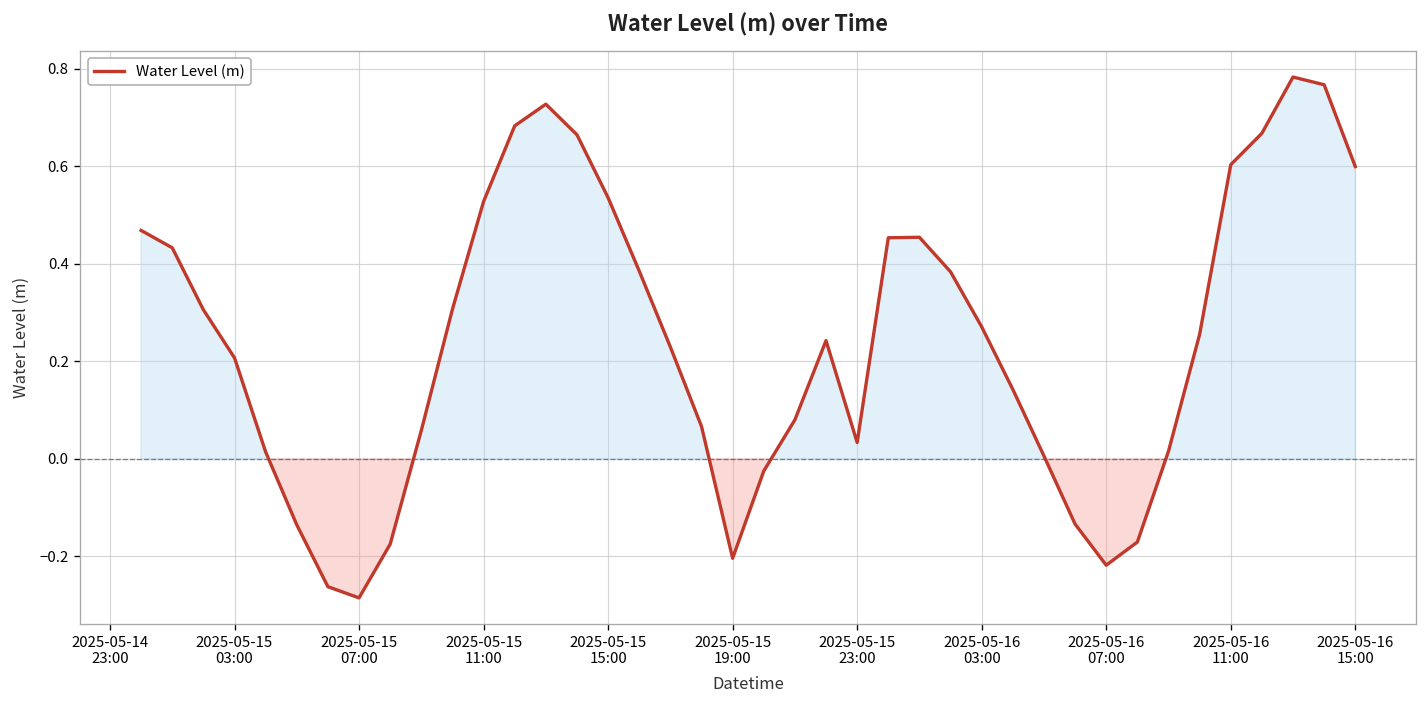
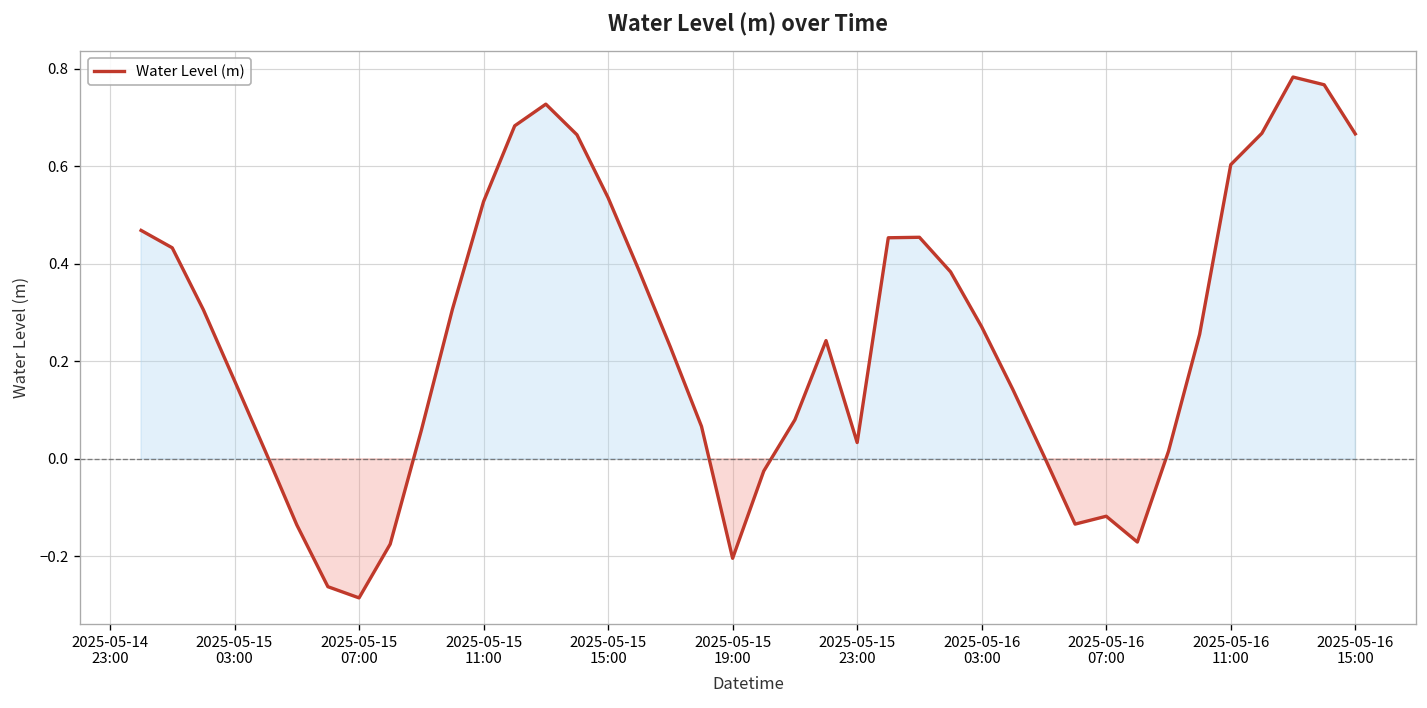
2025-05-15 03:00: 0.21 -> 0.16
2025-05-16 07:00: -0.22 -> -0.12
2025-05-16 15:00: 0.60 -> 0.67
